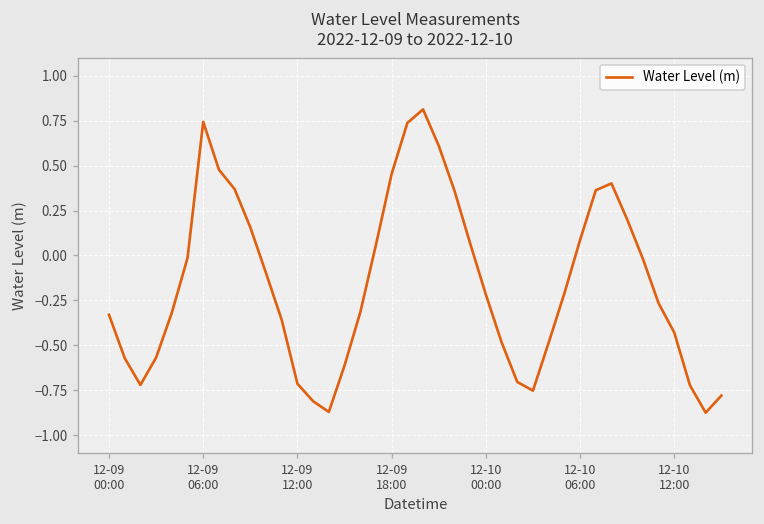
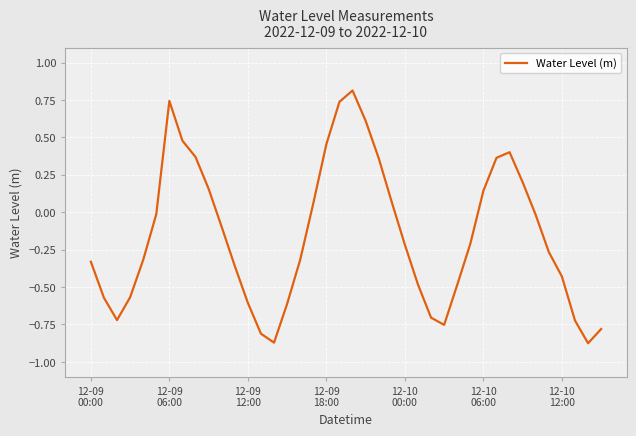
12-09 12:00: -0.71 -> -0.61
12-10 06:00: 0.09 -> 0.14
